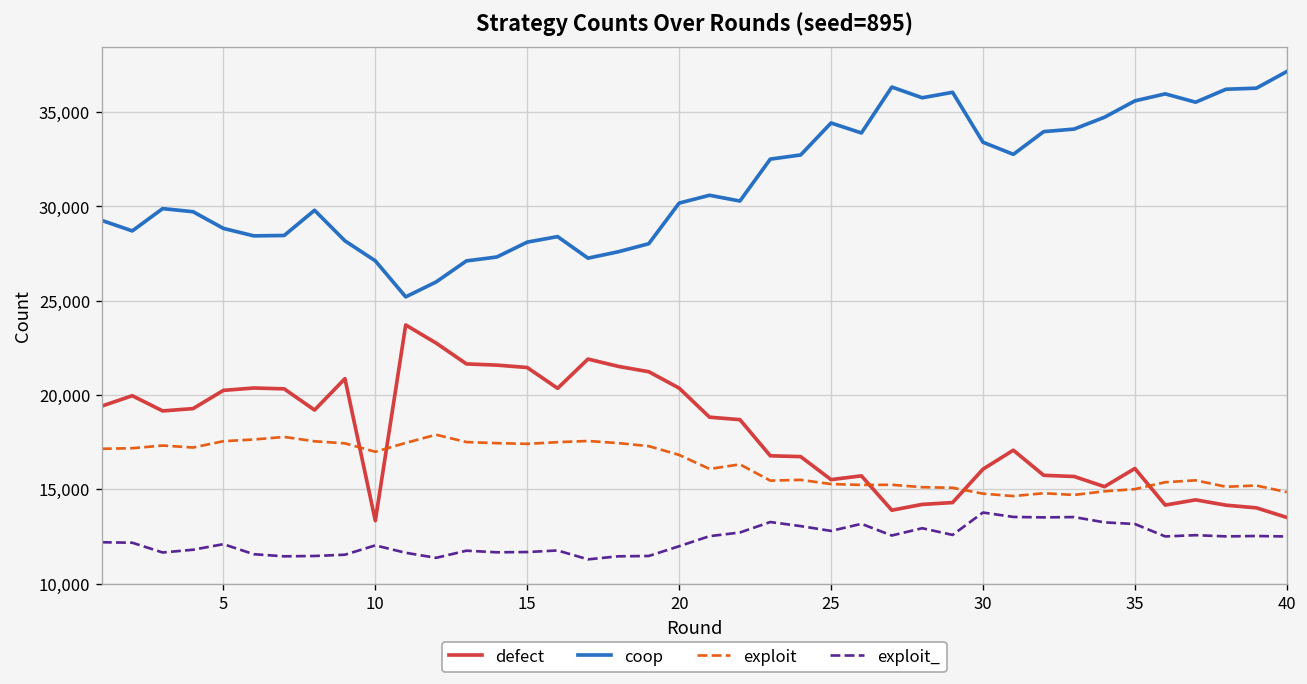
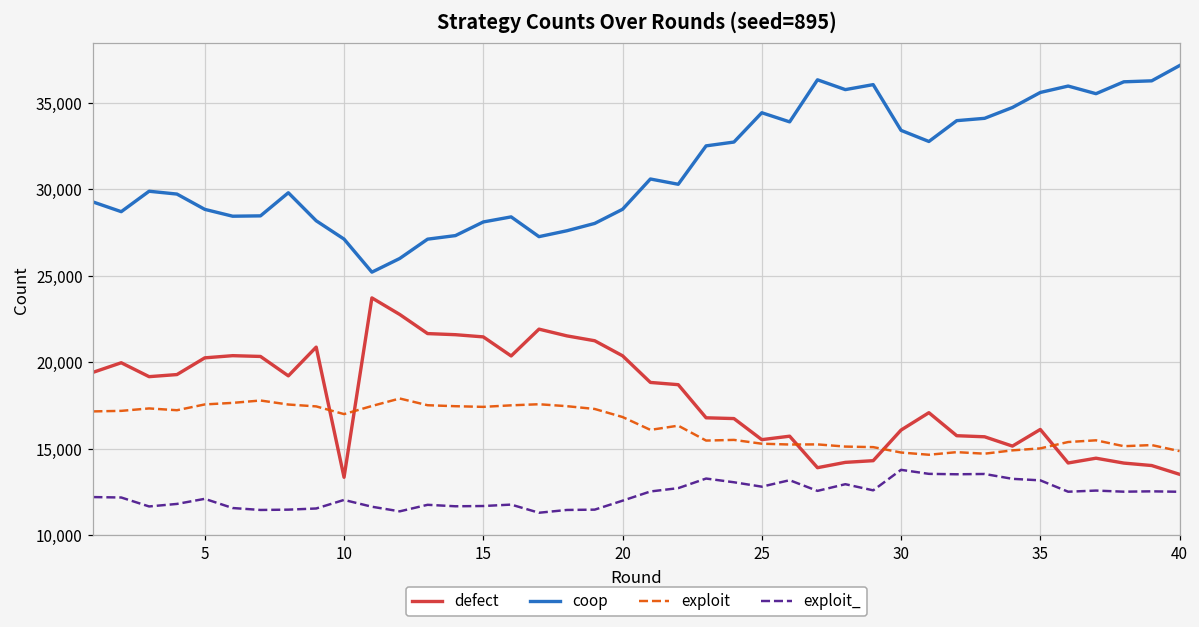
coop, 20: 30,200 -> 28,800
